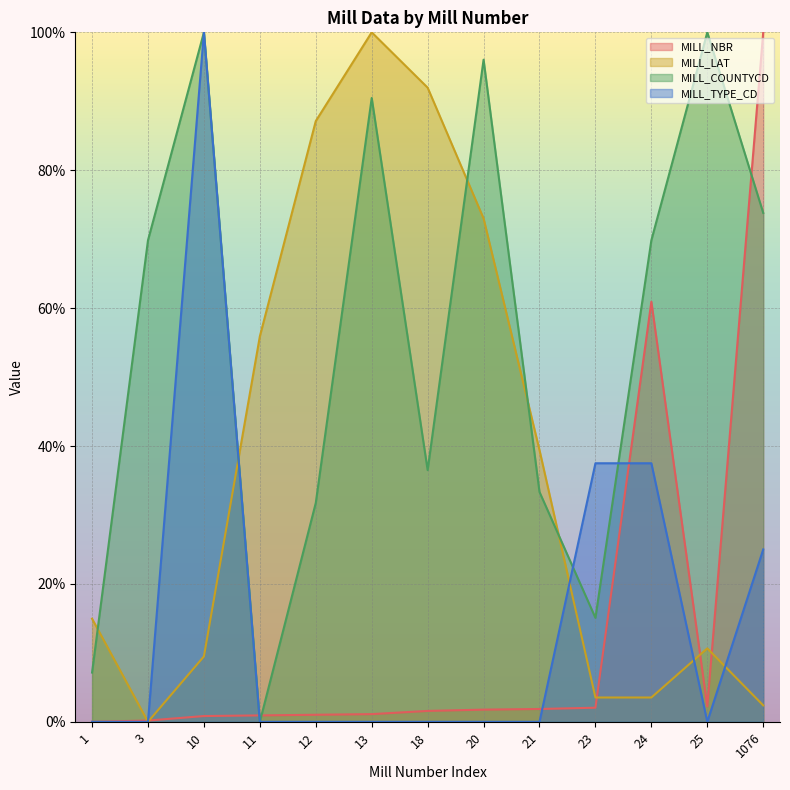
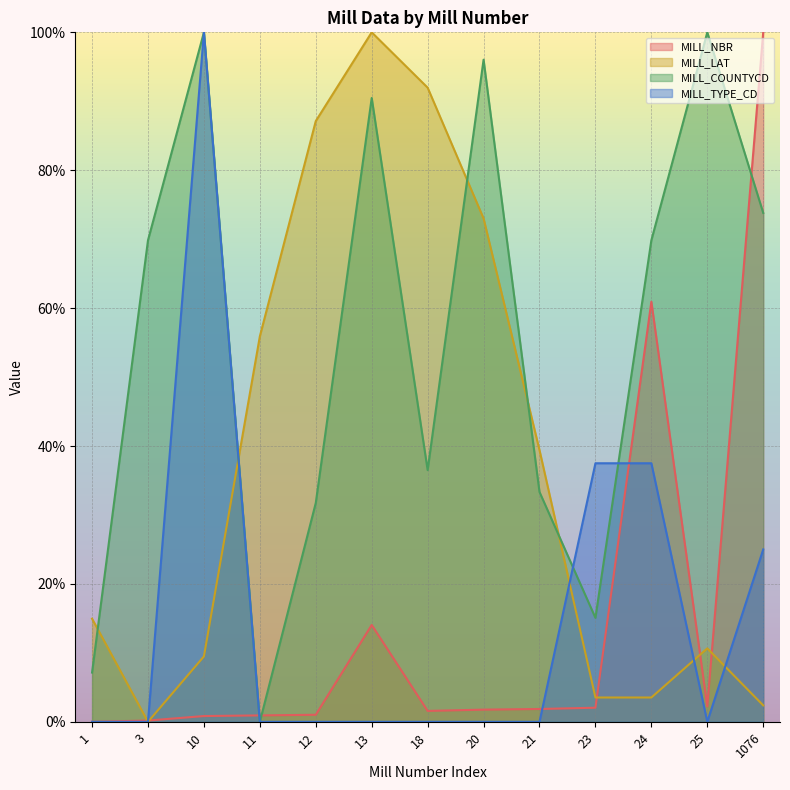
MILL_NBR, 13: 1% -> 14%
